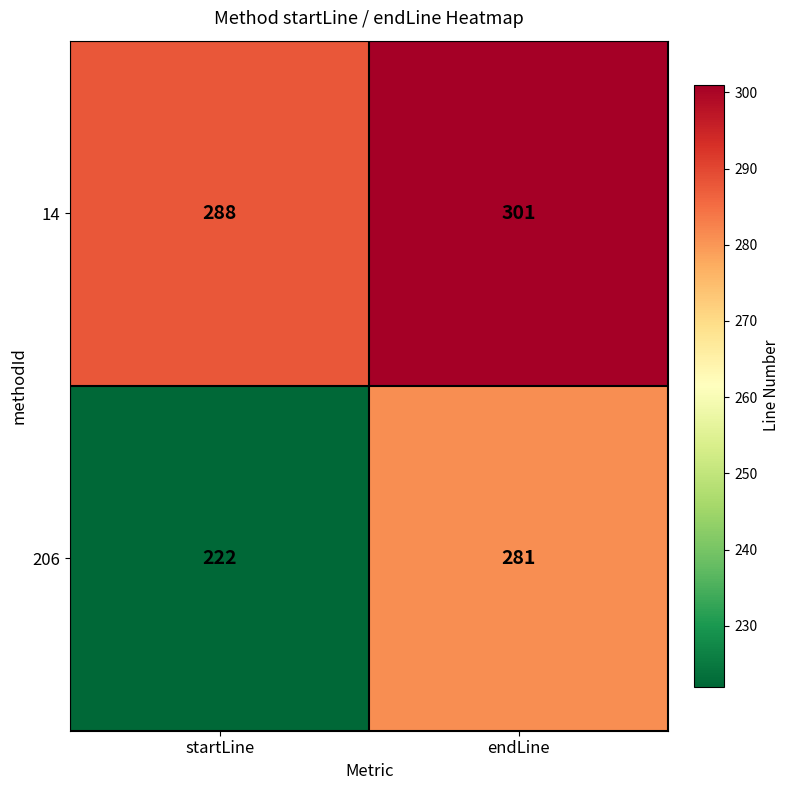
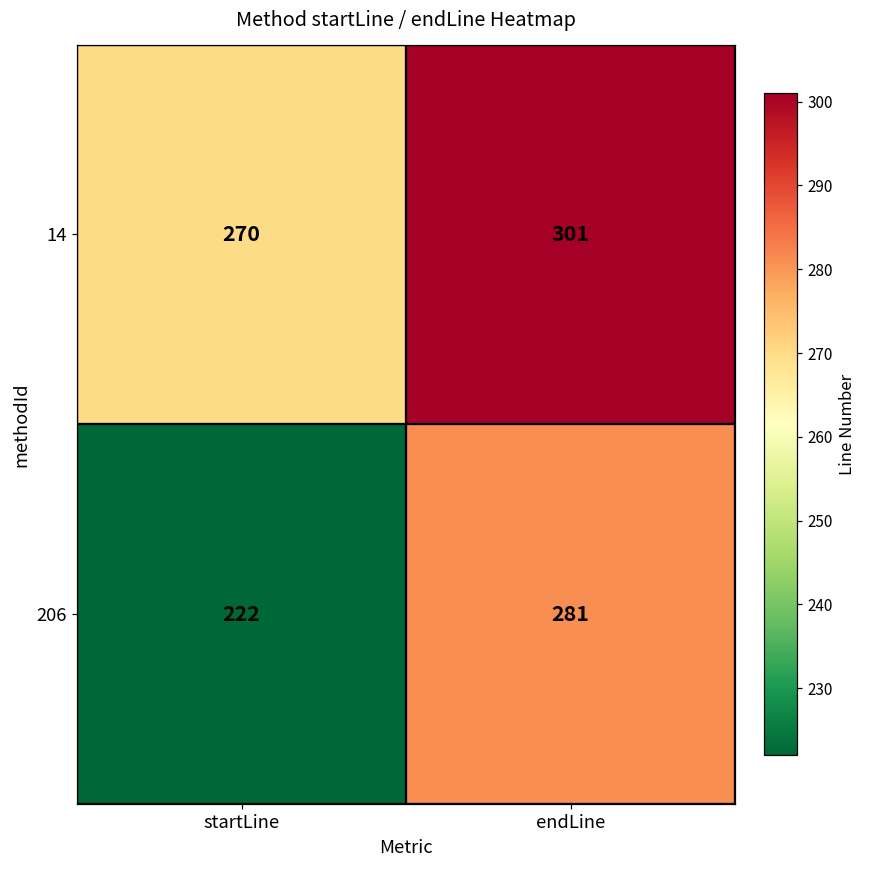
14, startLine: 288 -> 270
